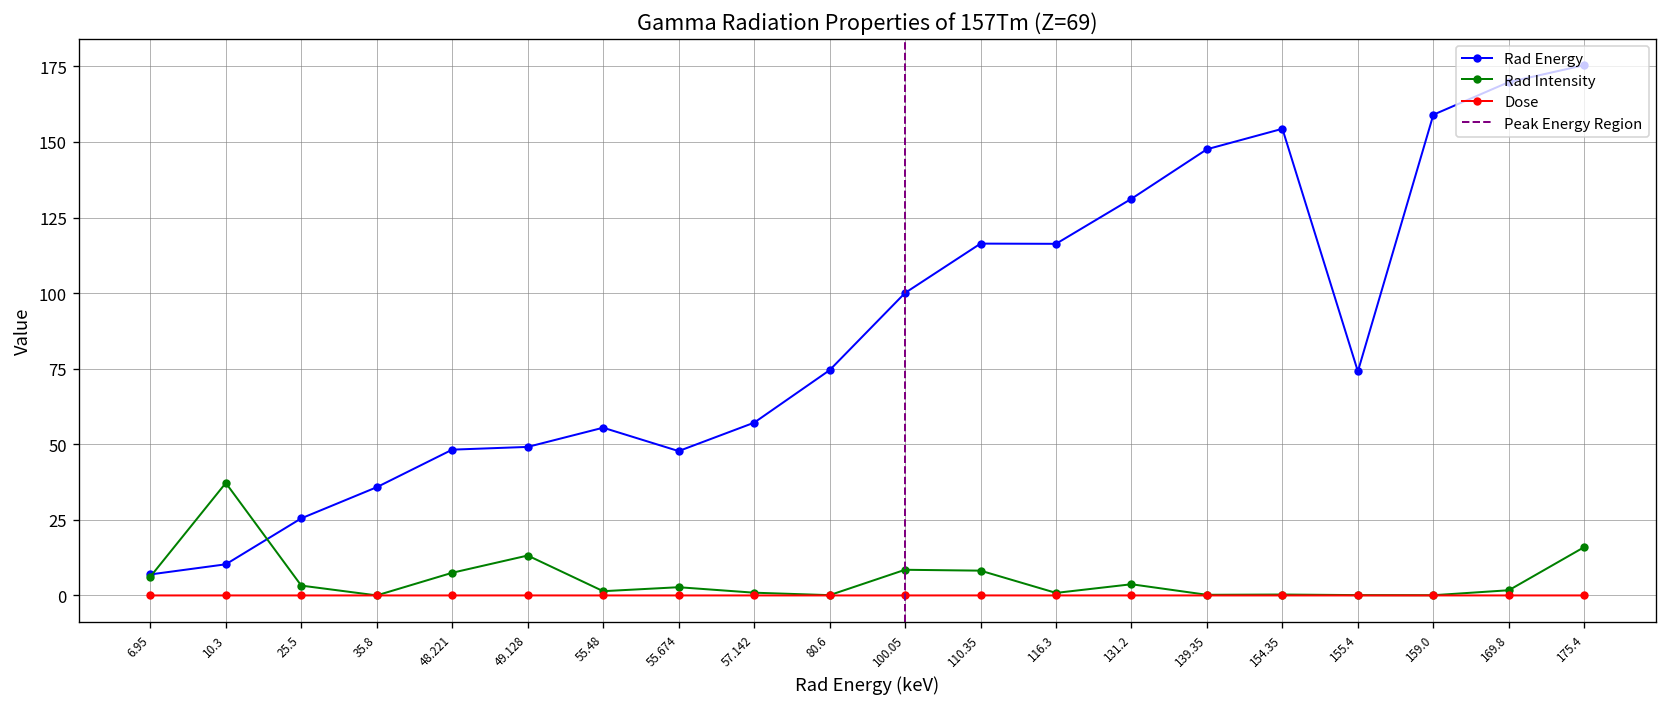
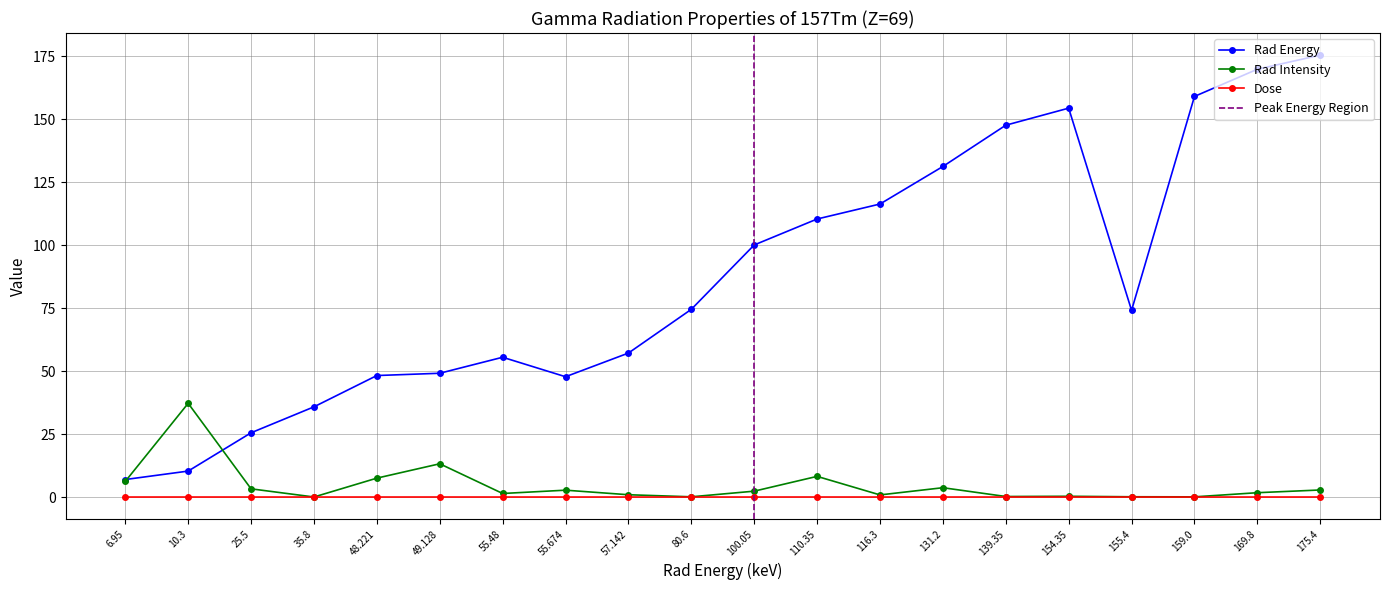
Rad Intensity, 100.05: 8 -> 2
Rad Energy, 110.35: 116 -> 110
Rad Intensity, 175.4: 16 -> 3
